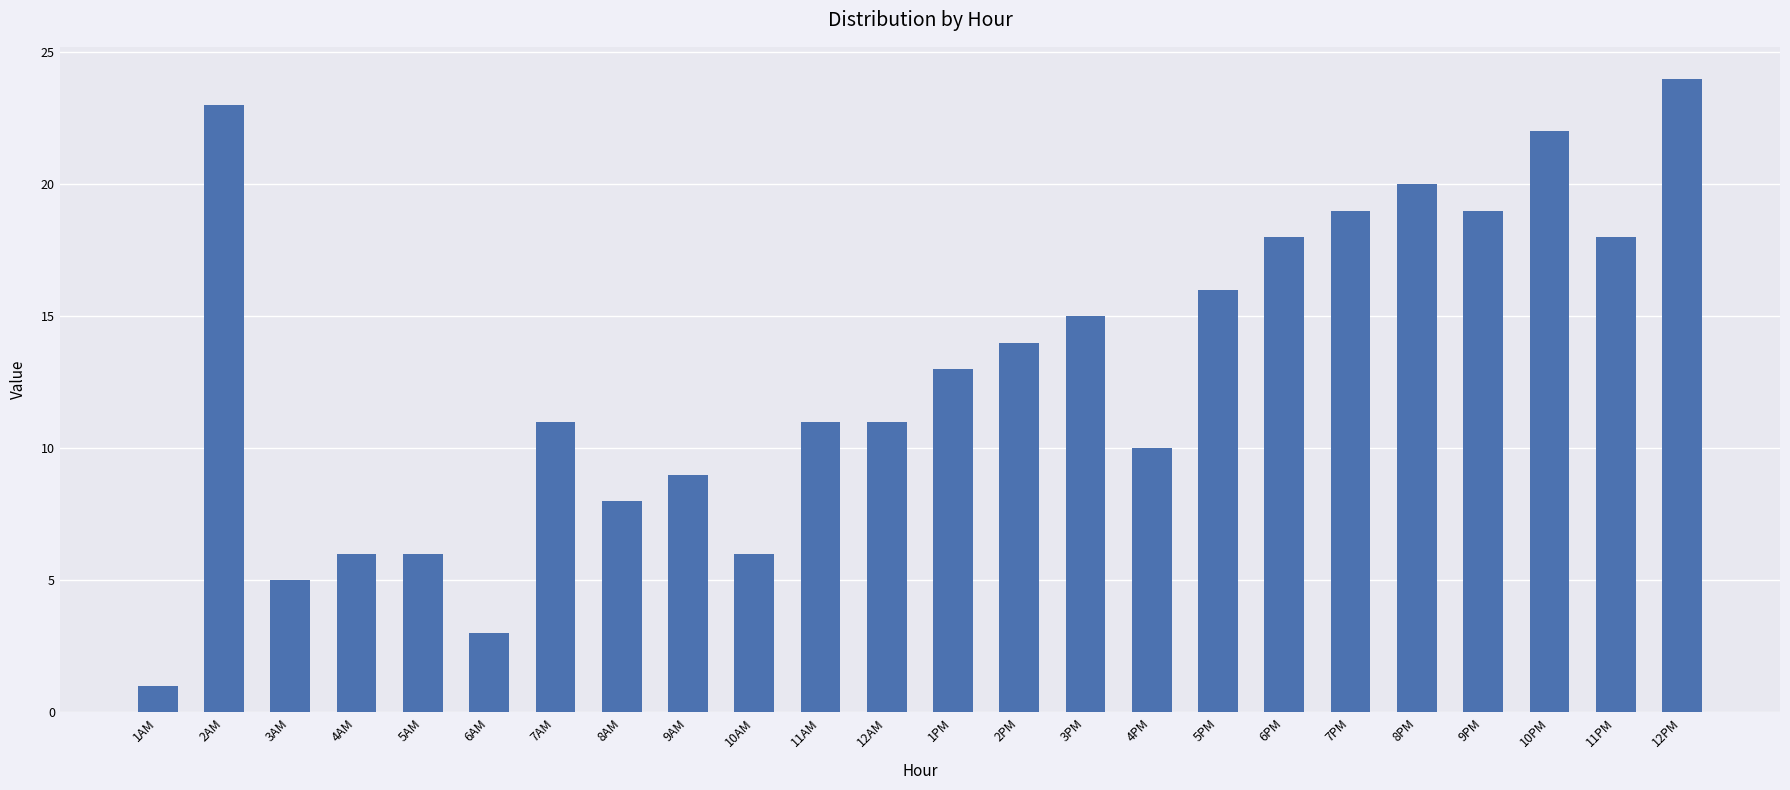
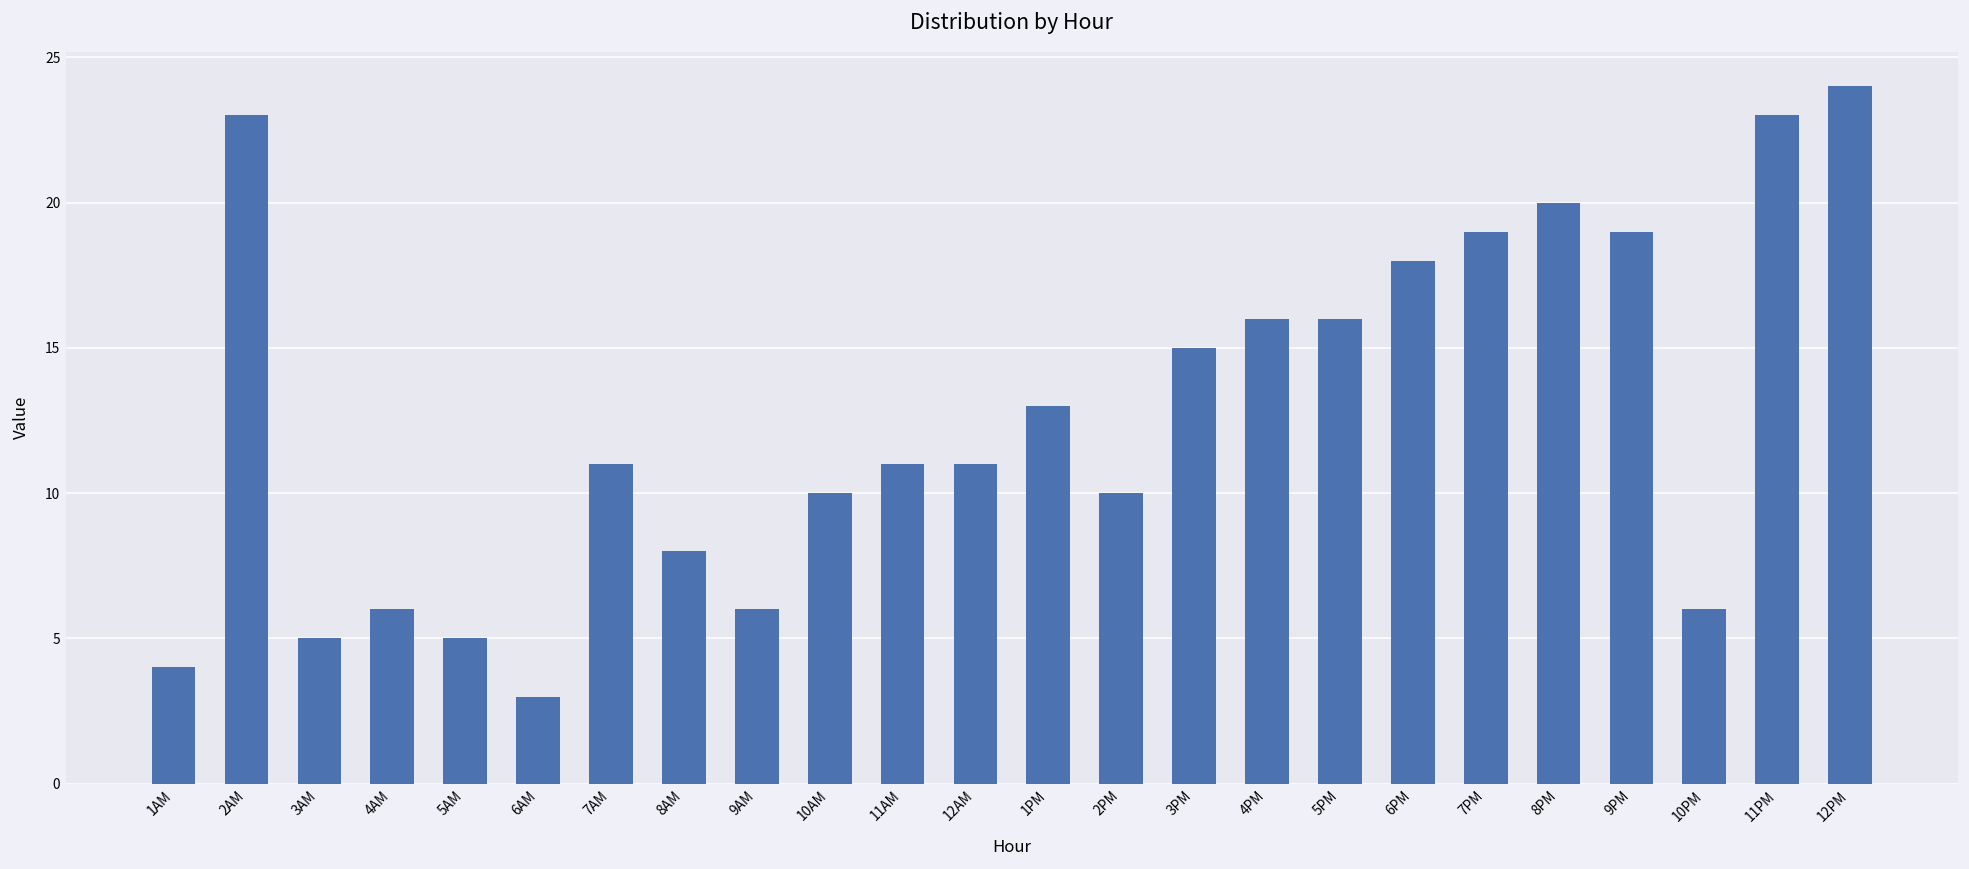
1AM: 1 -> 4
5AM: 6 -> 5
9AM: 9 -> 6
10AM: 6 -> 10
2PM: 14 -> 10
4PM: 10 -> 16
10PM: 22 -> 6
11PM: 18 -> 23
